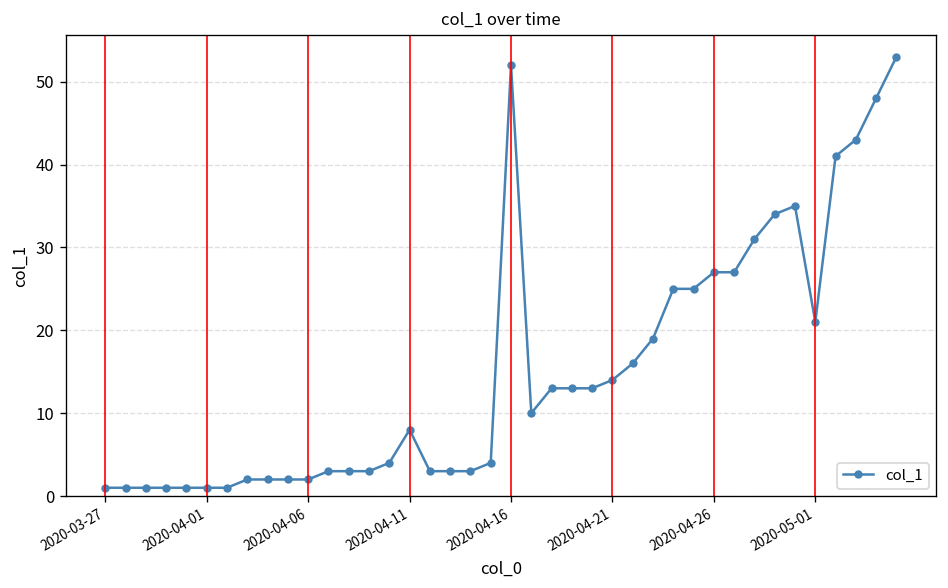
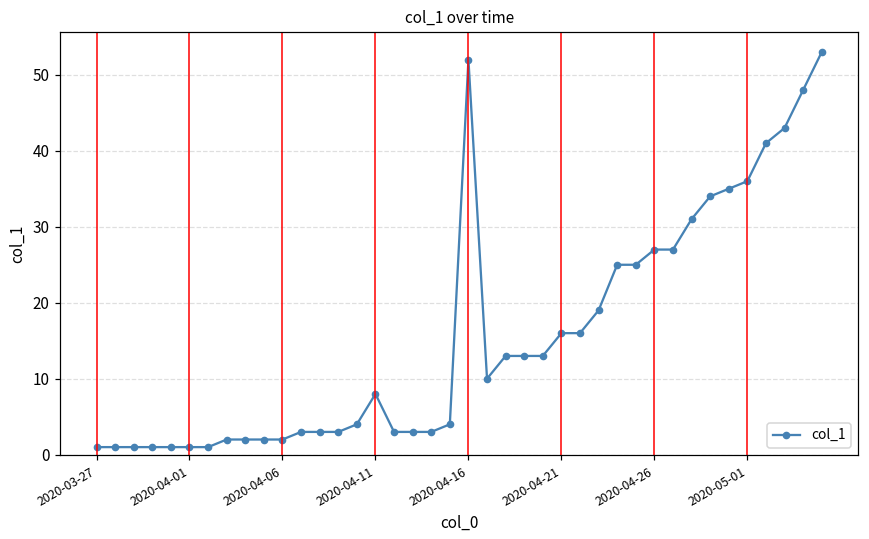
2020-04-21: 14 -> 16
2020-05-01: 21 -> 36
